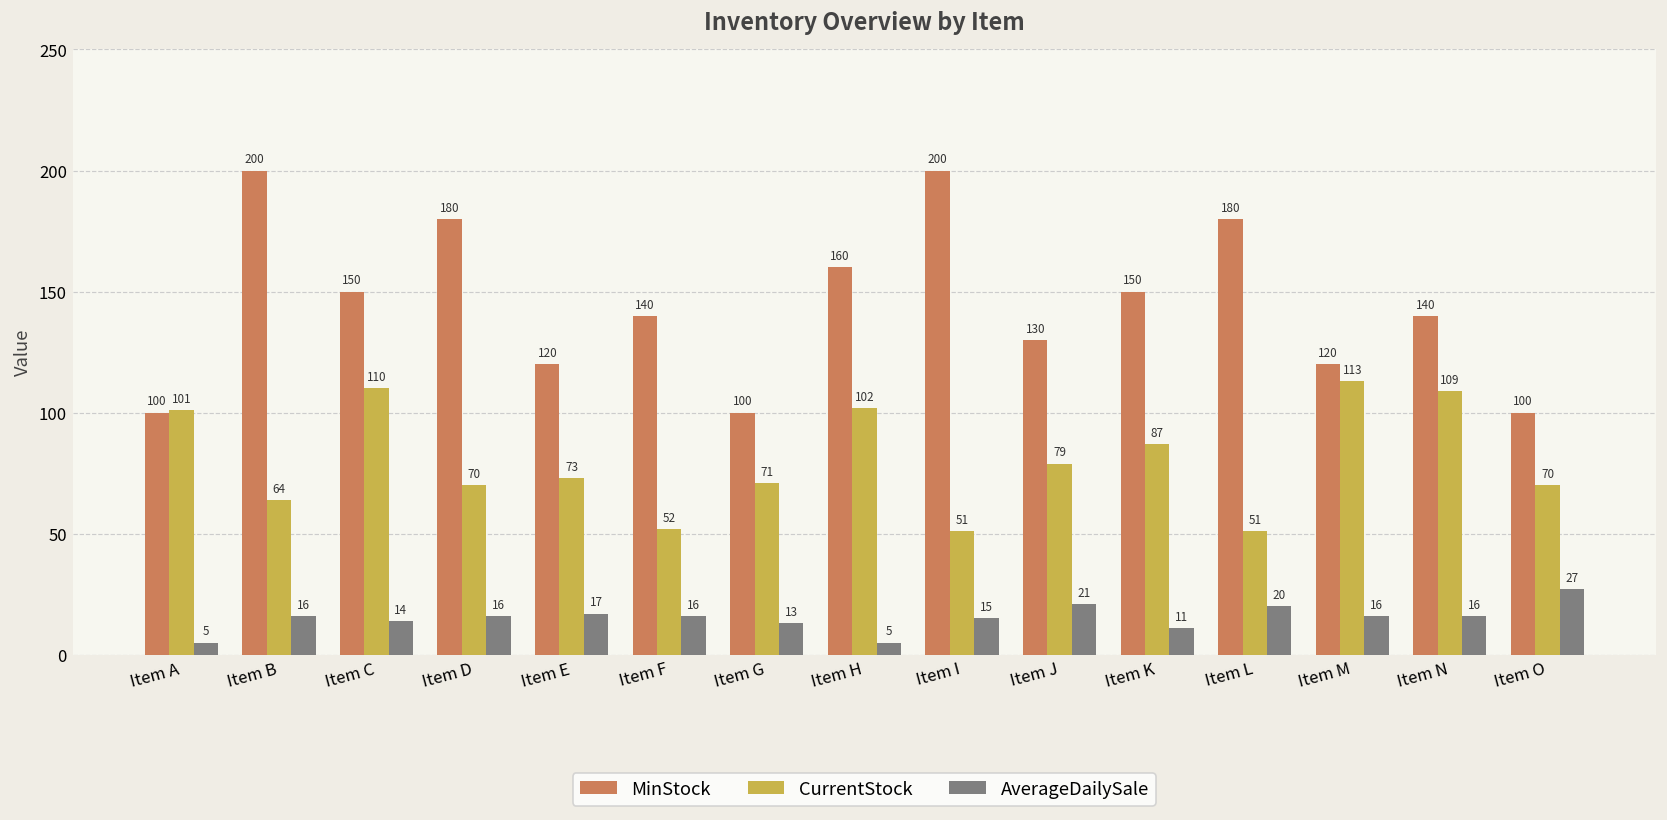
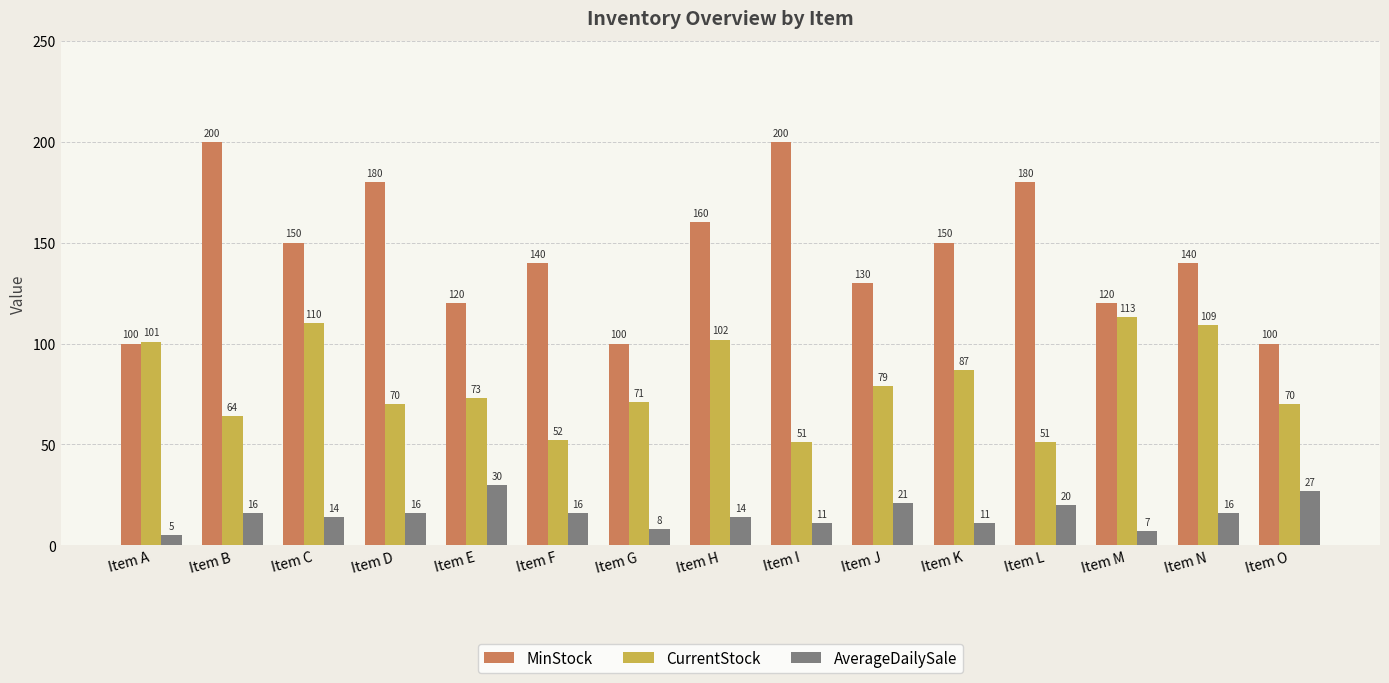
AverageDailySale, Item E: 17 -> 30
AverageDailySale, Item G: 13 -> 8
AverageDailySale, Item H: 5 -> 14
AverageDailySale, Item I: 15 -> 11
AverageDailySale, Item M: 16 -> 7
